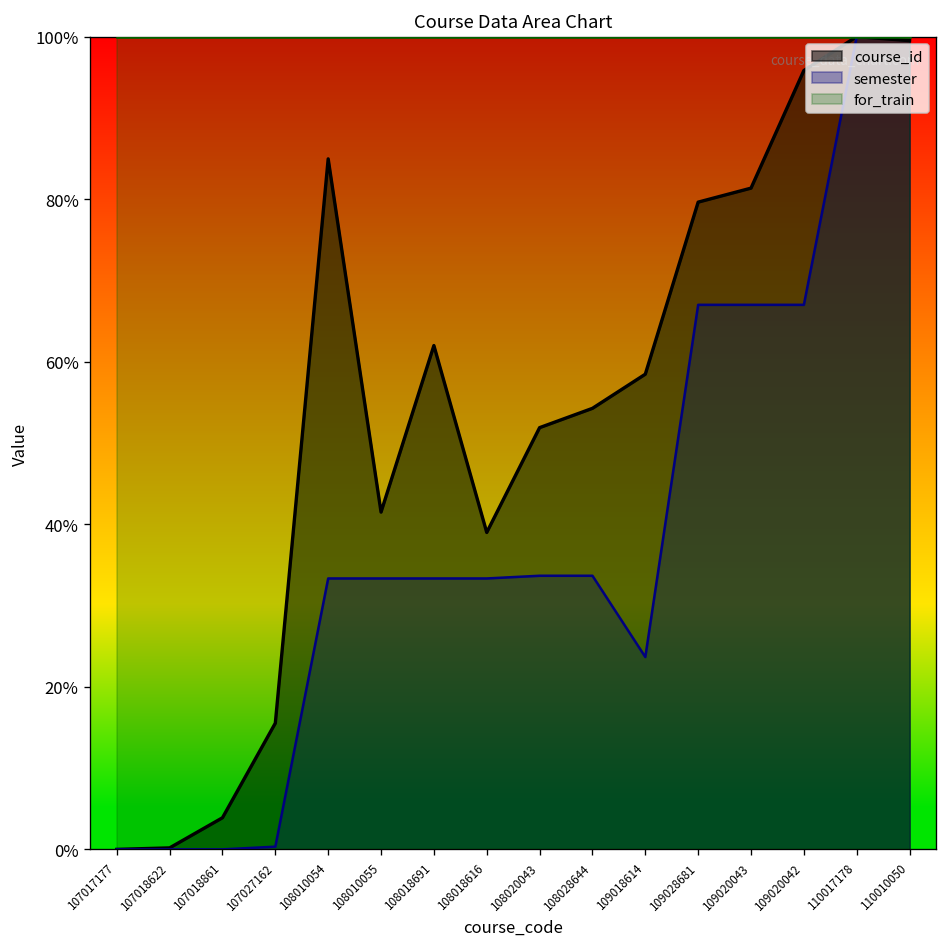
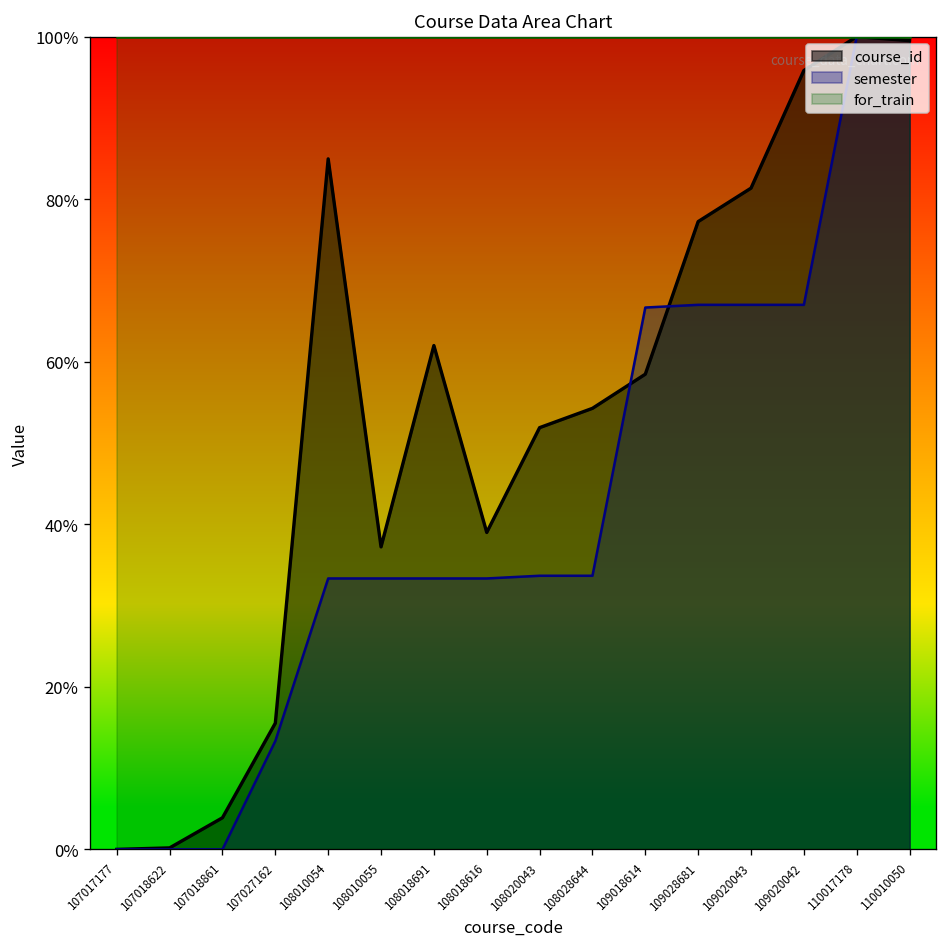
semester, 107027162: 0% -> 13%
course_id, 108010055: 41% -> 37%
semester, 109018614: 24% -> 67%
course_id, 109028681: 80% -> 77%
